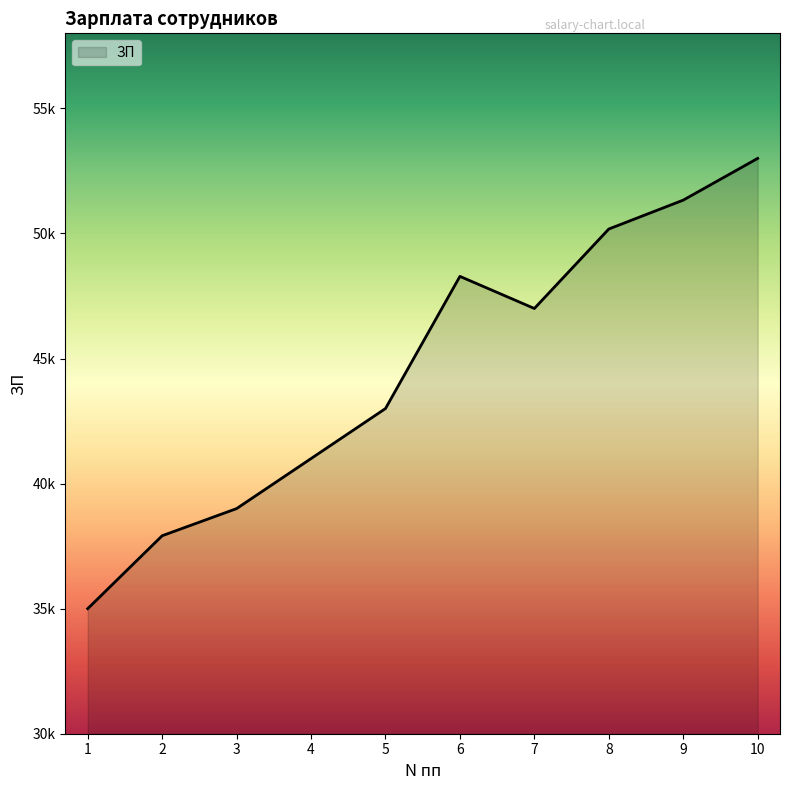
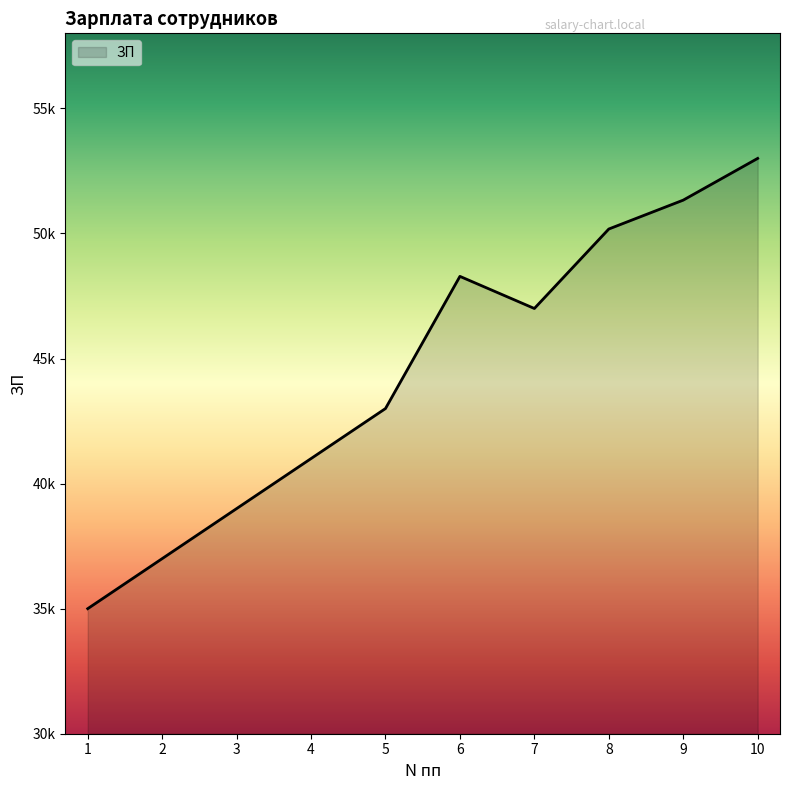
2: 37900 -> 37000
